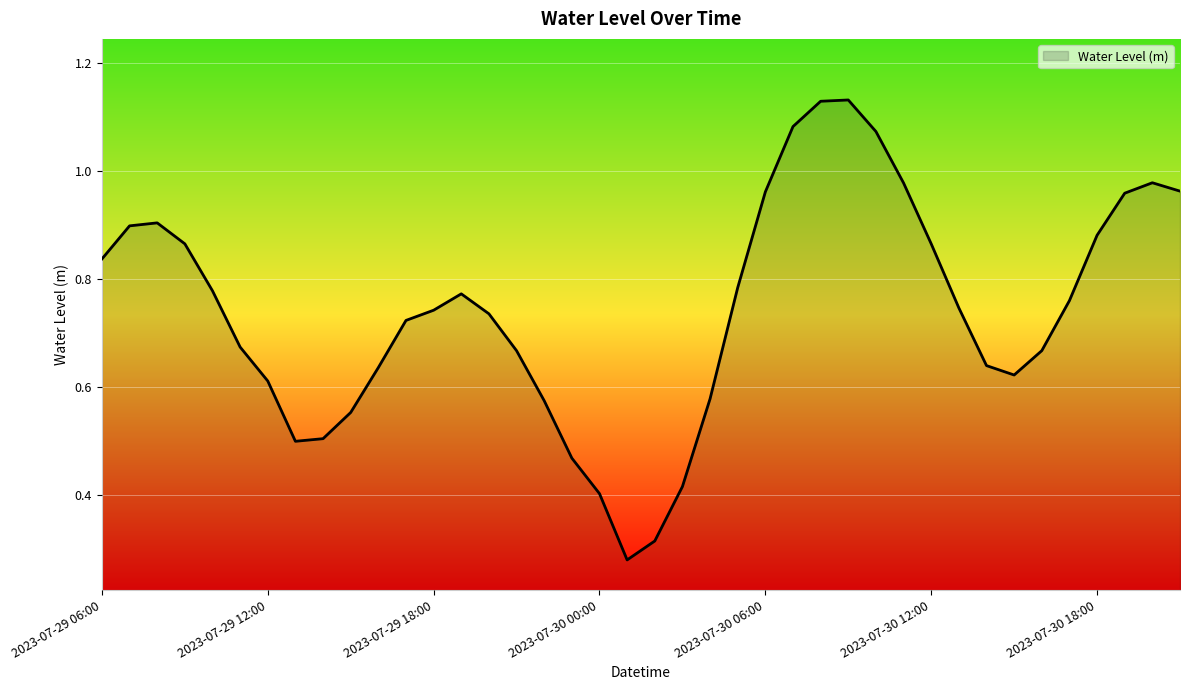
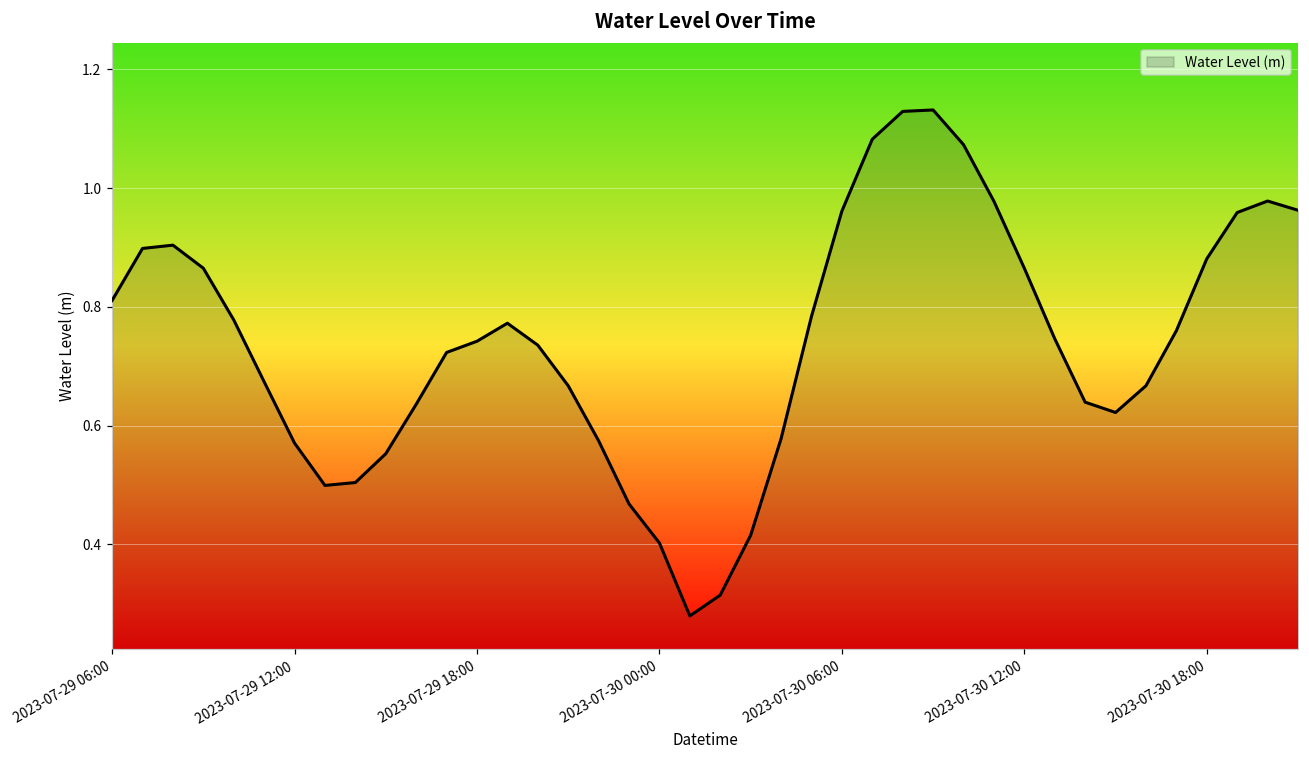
2023-07-29 06:00: 0.84 -> 0.81
2023-07-29 12:00: 0.61 -> 0.57
